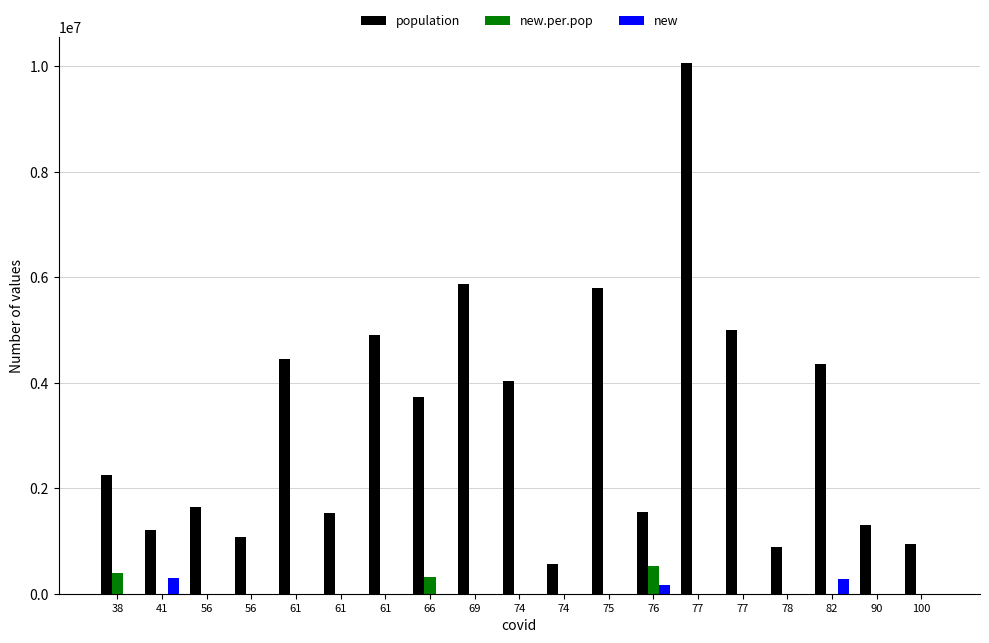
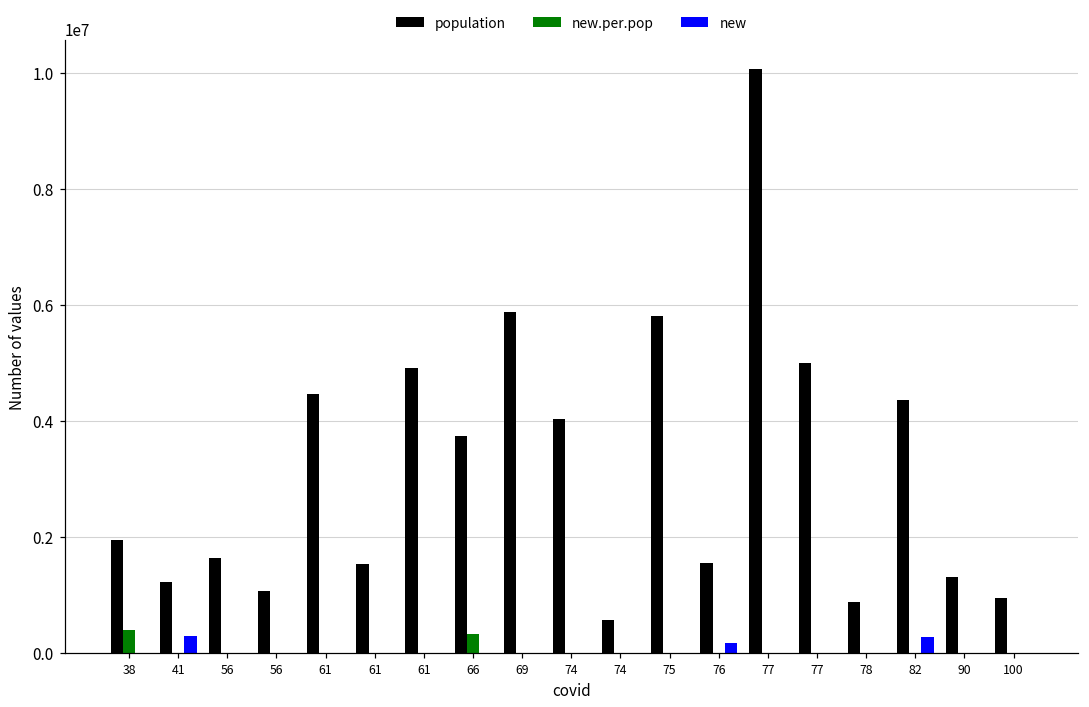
population, 38: 2300000 -> 1900000
new.per.pop, 76: 500000 -> 0
